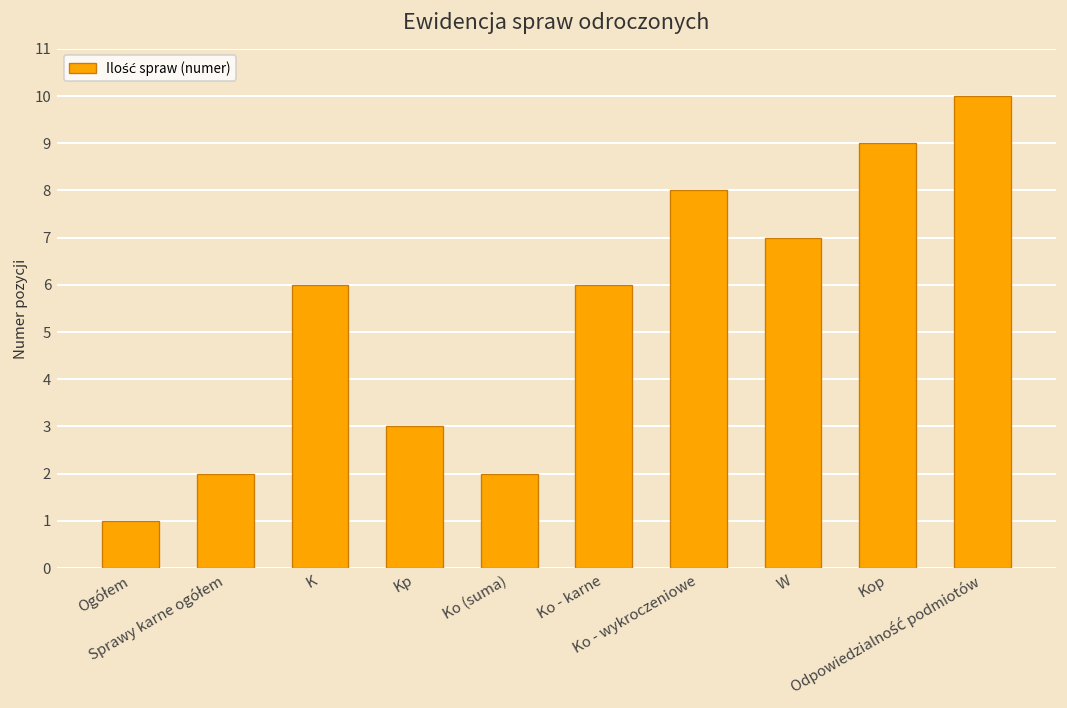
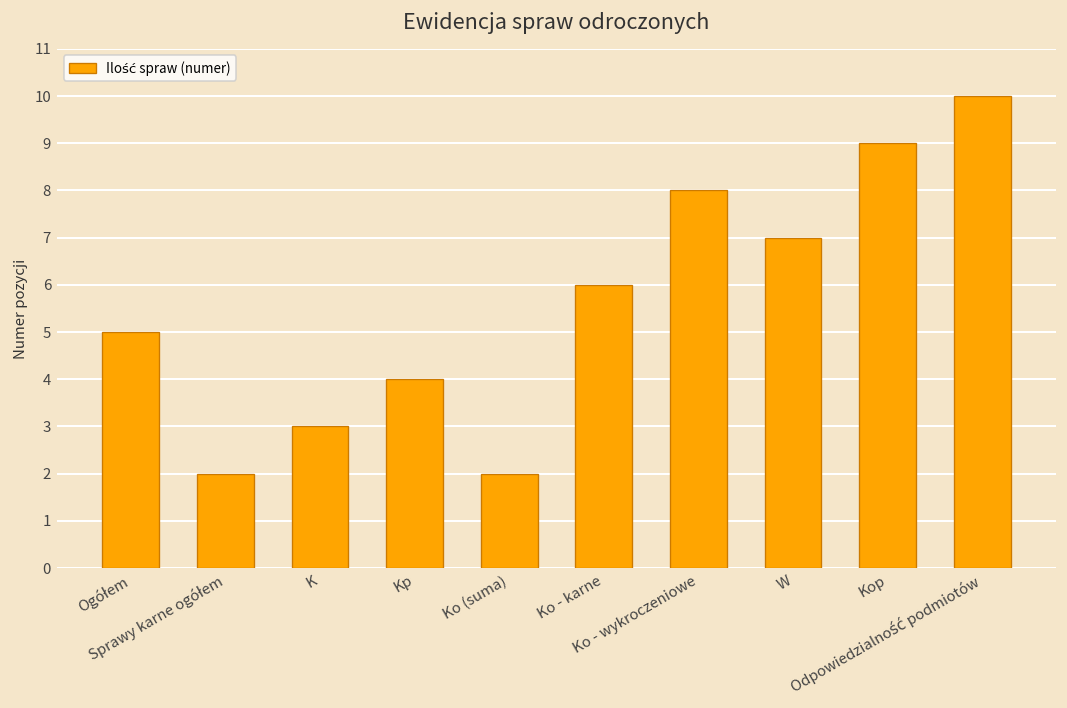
Ogółem: 1 -> 5
K: 6 -> 3
Kp: 3 -> 4
